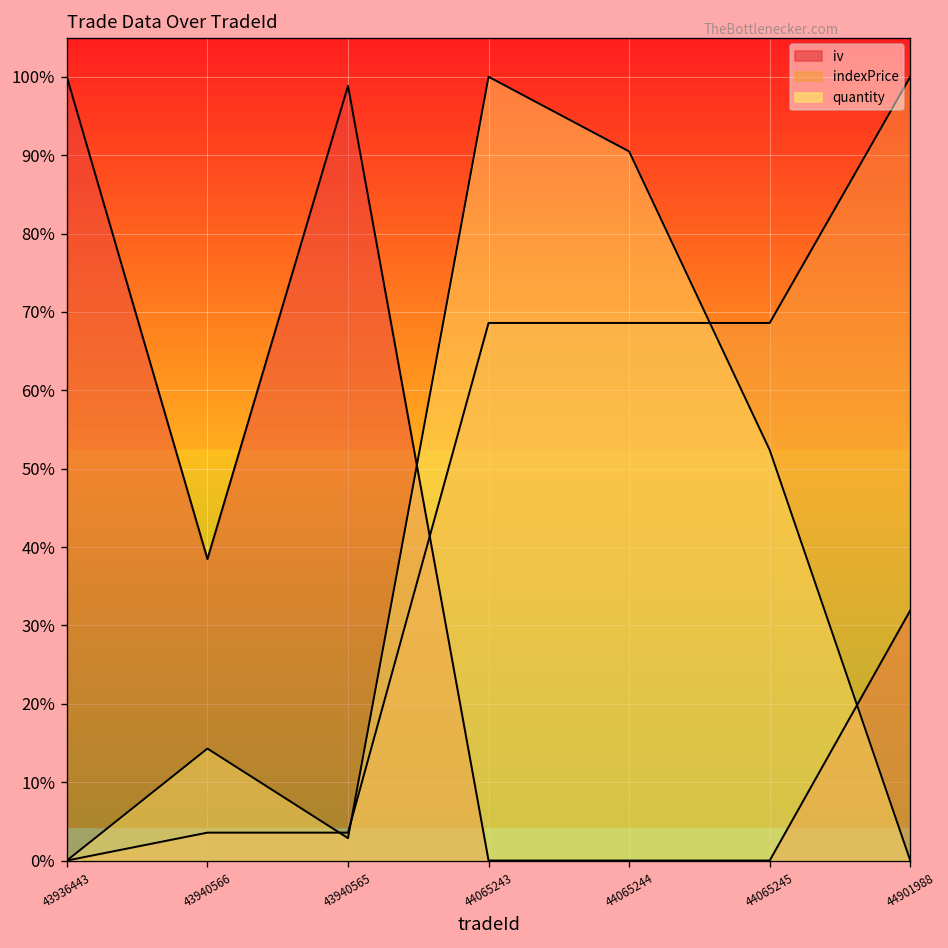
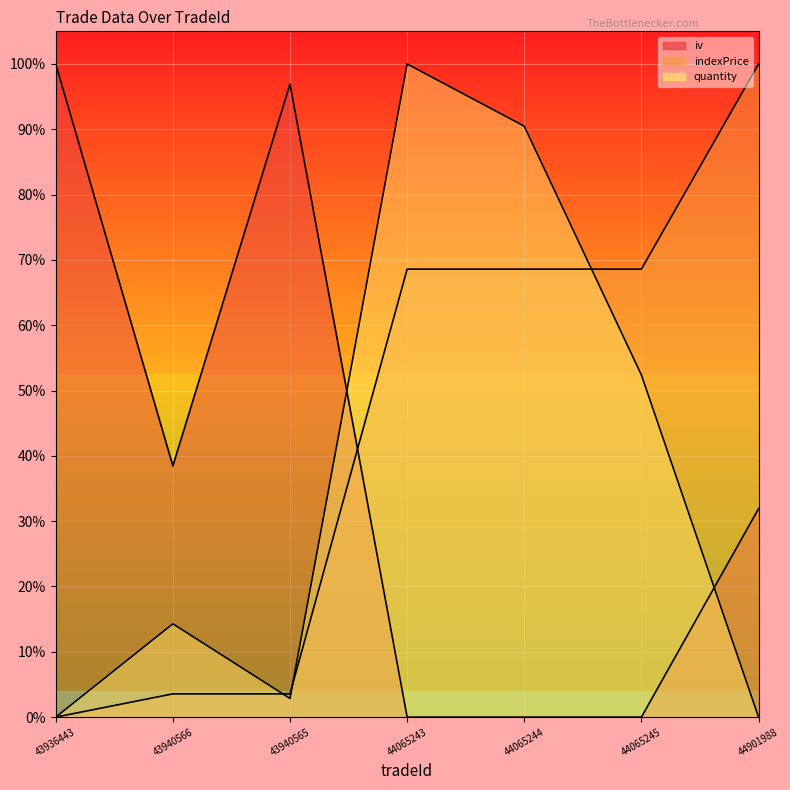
iv, 43940565: 99% -> 97%
